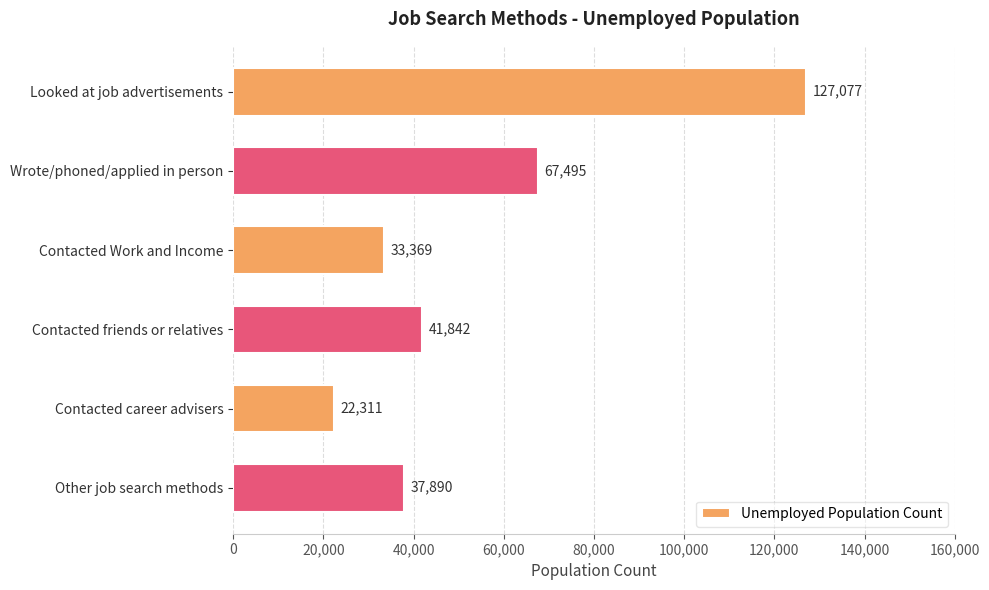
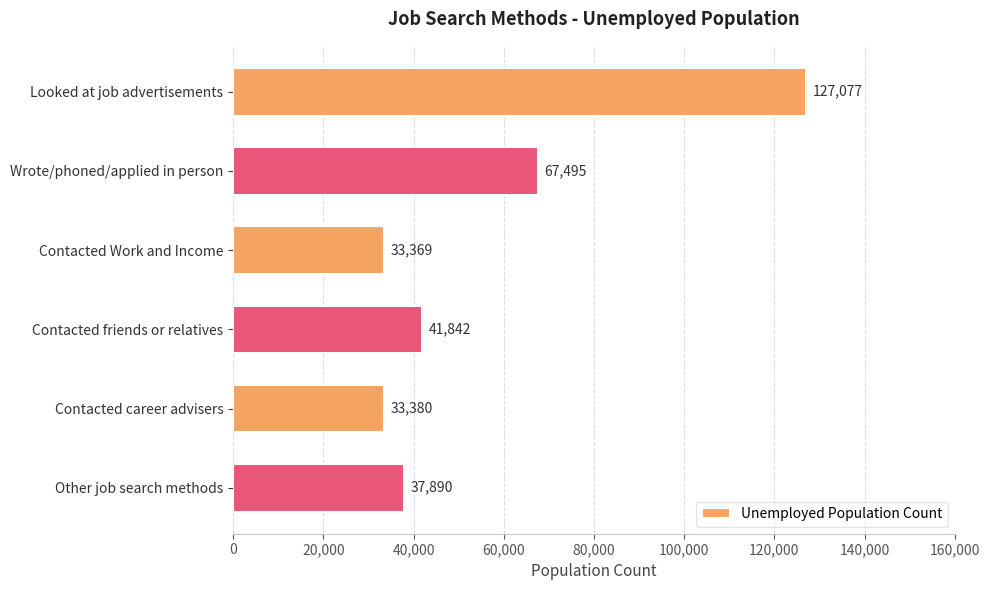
Contacted career advisers: 22,311 -> 33,380
